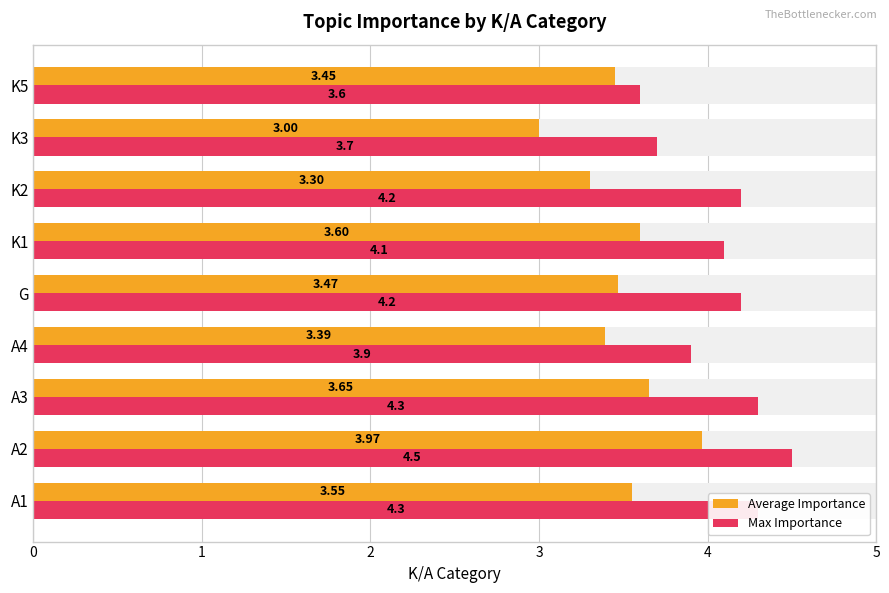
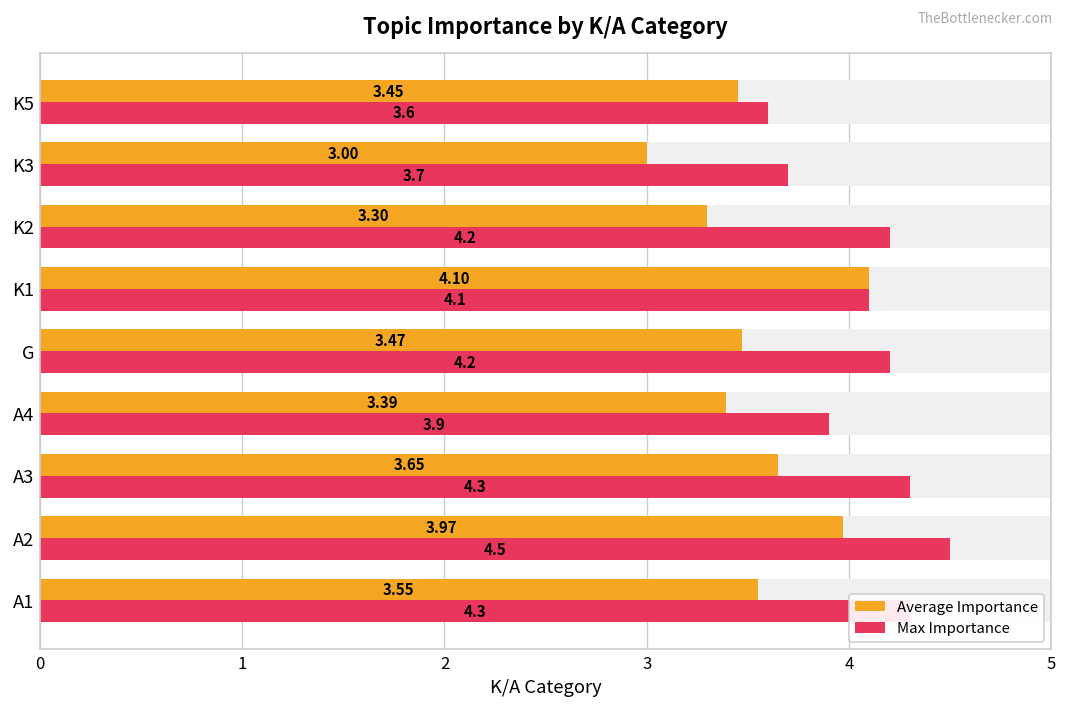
Average Importance, K1: 3.60 -> 4.10
